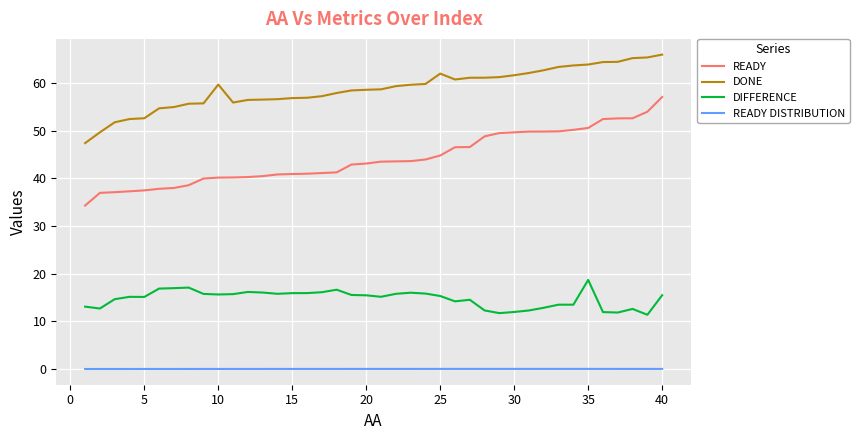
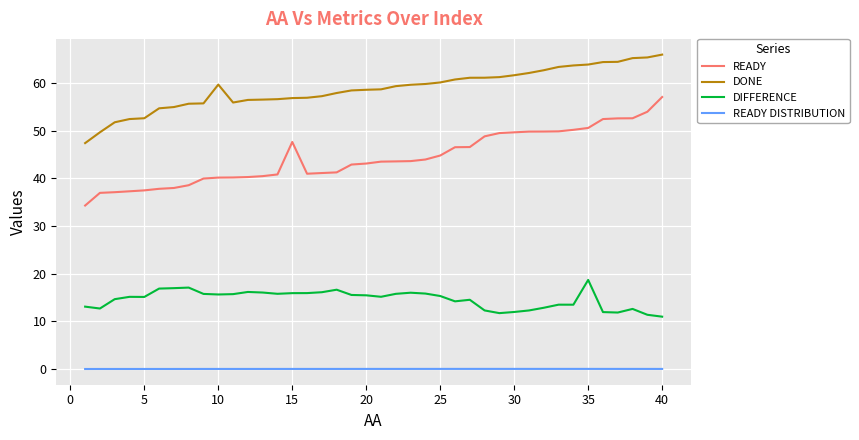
READY, 15: 41 -> 48
DONE, 25: 62 -> 60
DIFFERENCE, 40: 16 -> 11
